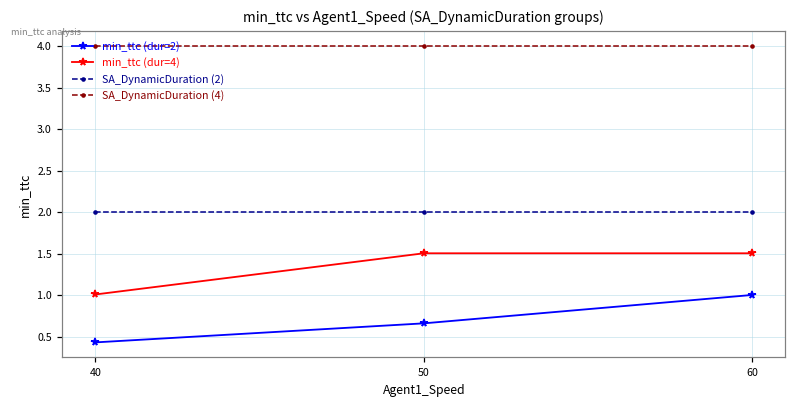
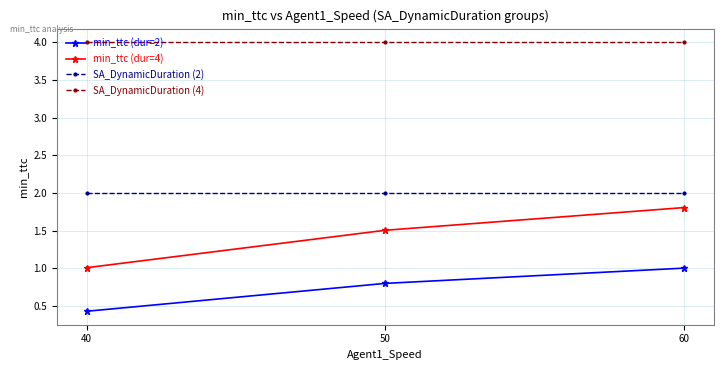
min_ttc (dur=2), 50: 0.7 -> 0.8
min_ttc (dur=4), 60: 1.5 -> 1.8
